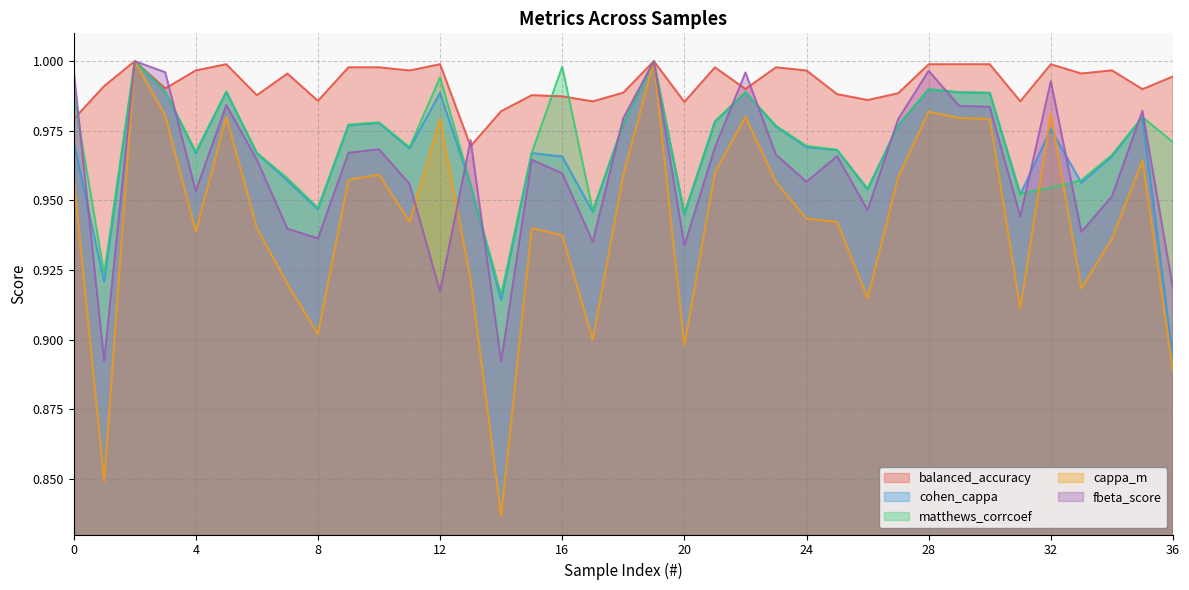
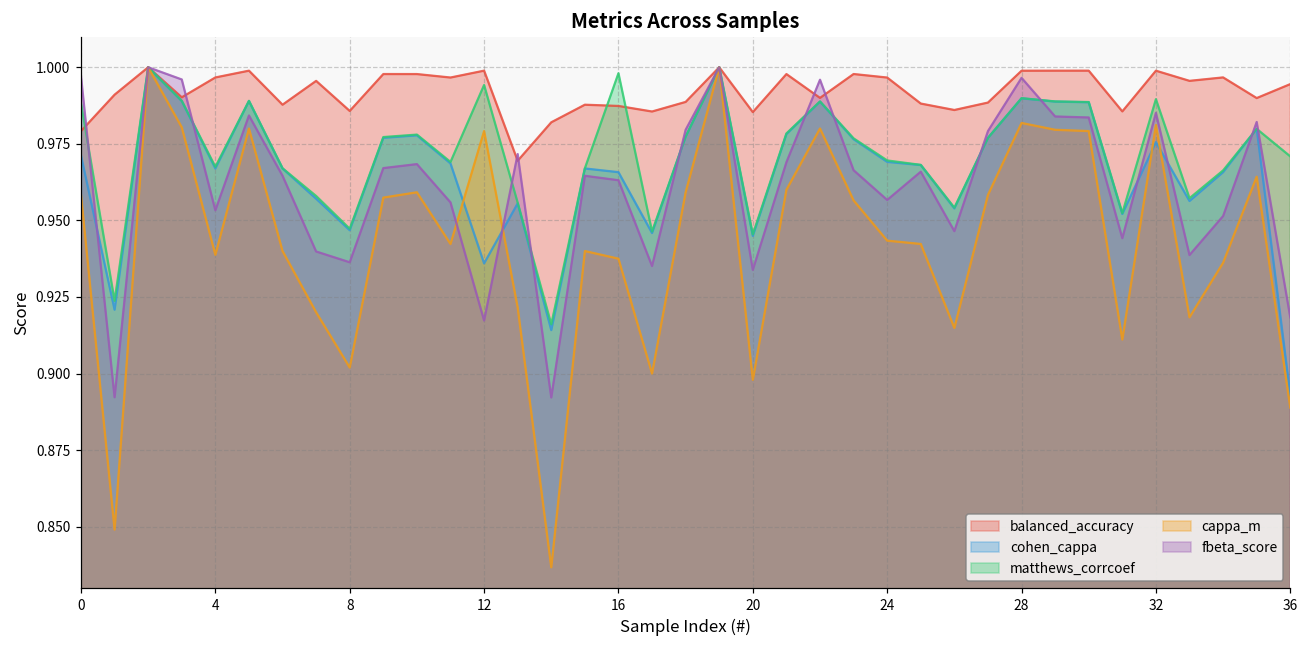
cohen_cappa, 12: 0.989 -> 0.936
fbeta_score, 16: 0.960 -> 0.963
matthews_corrcoef, 32: 0.954 -> 0.990
fbeta_score, 32: 0.993 -> 0.985
